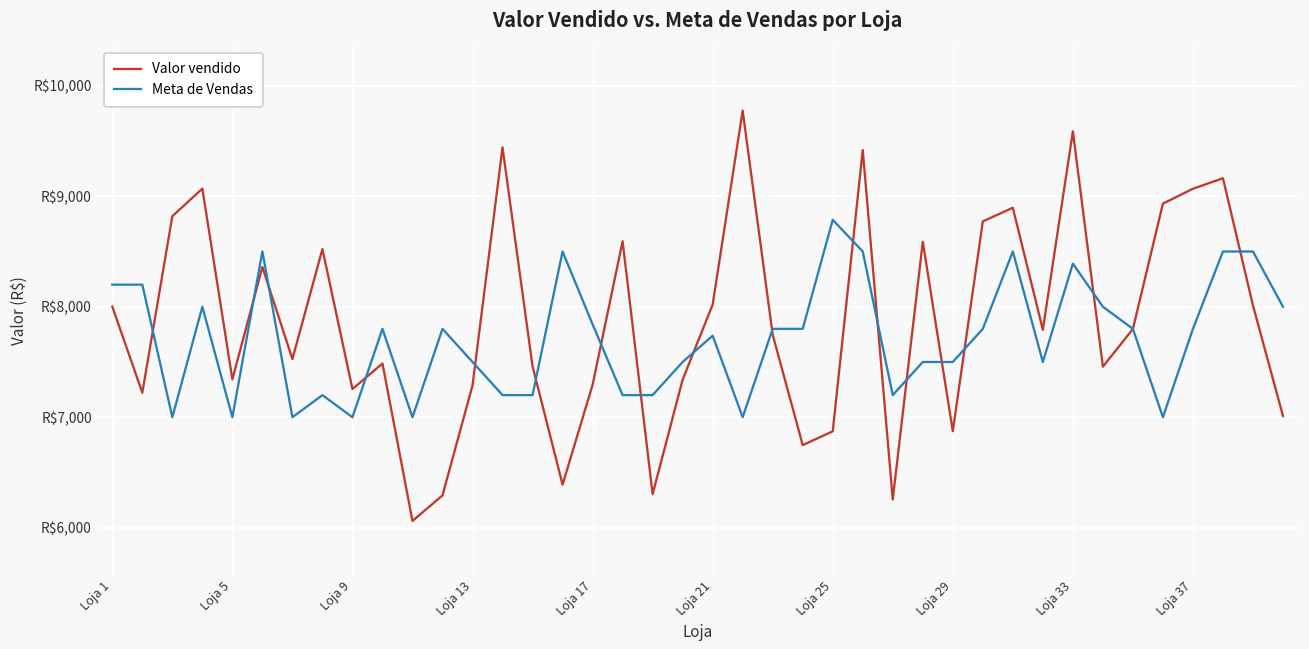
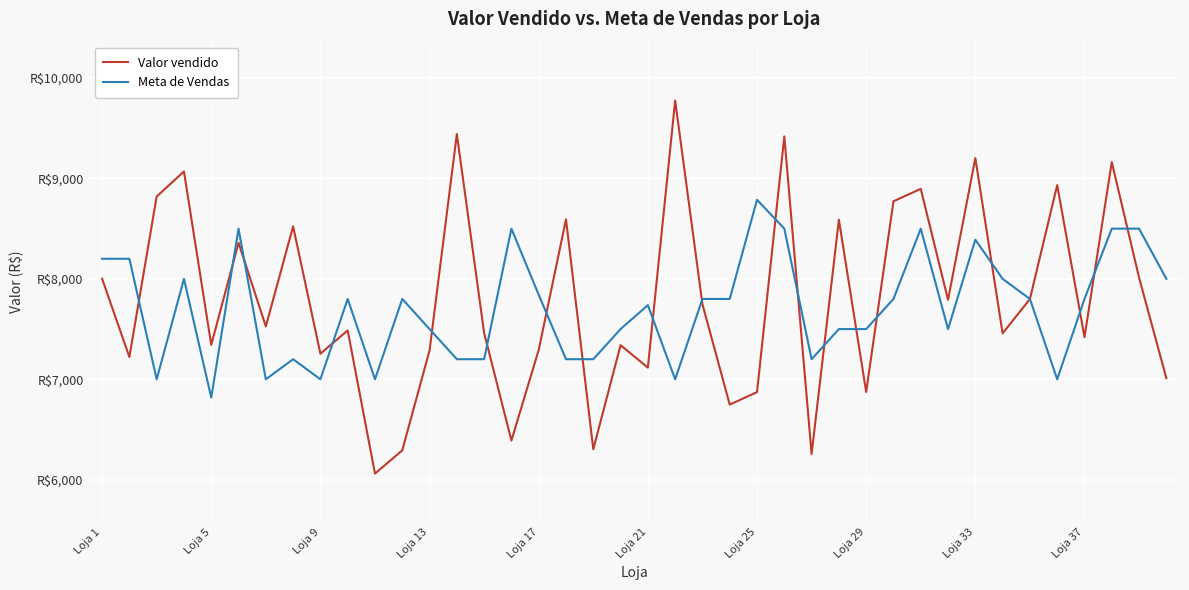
Meta de Vendas, Loja 5: R$7,000 -> R$6,820
Valor vendido, Loja 21: R$8,020 -> R$7,120
Valor vendido, Loja 33: R$9,590 -> R$9,200
Valor vendido, Loja 37: R$9,070 -> R$7,420
